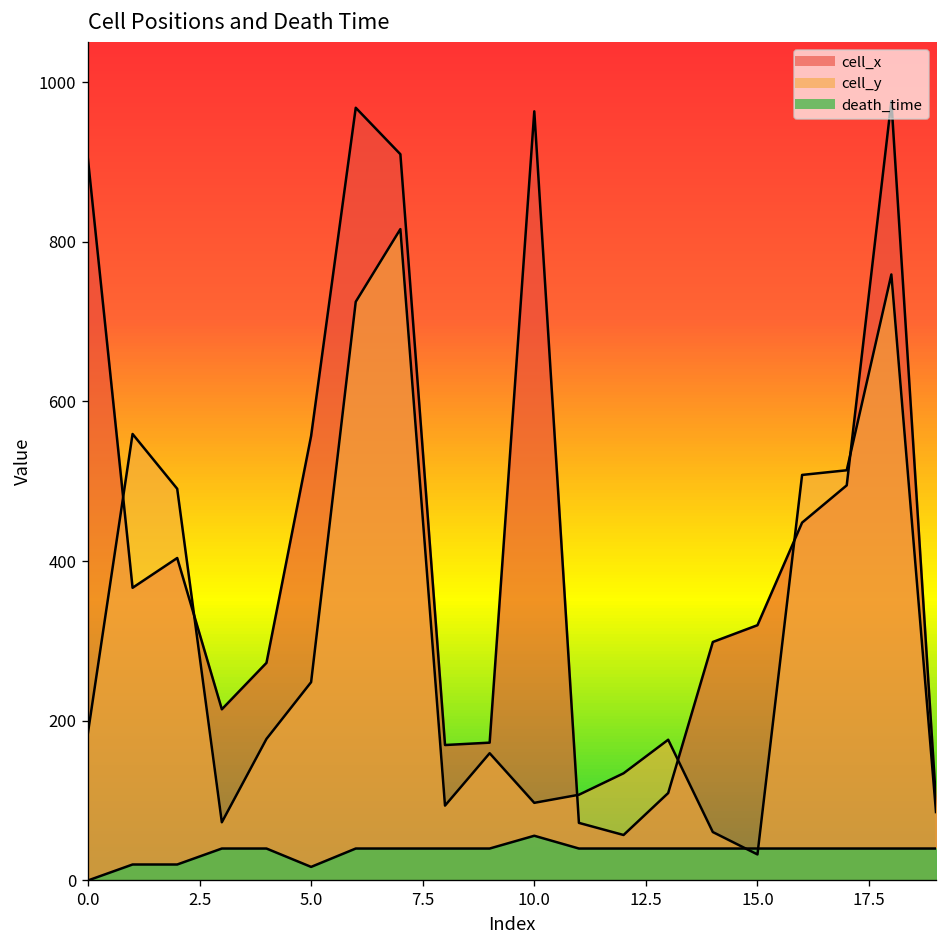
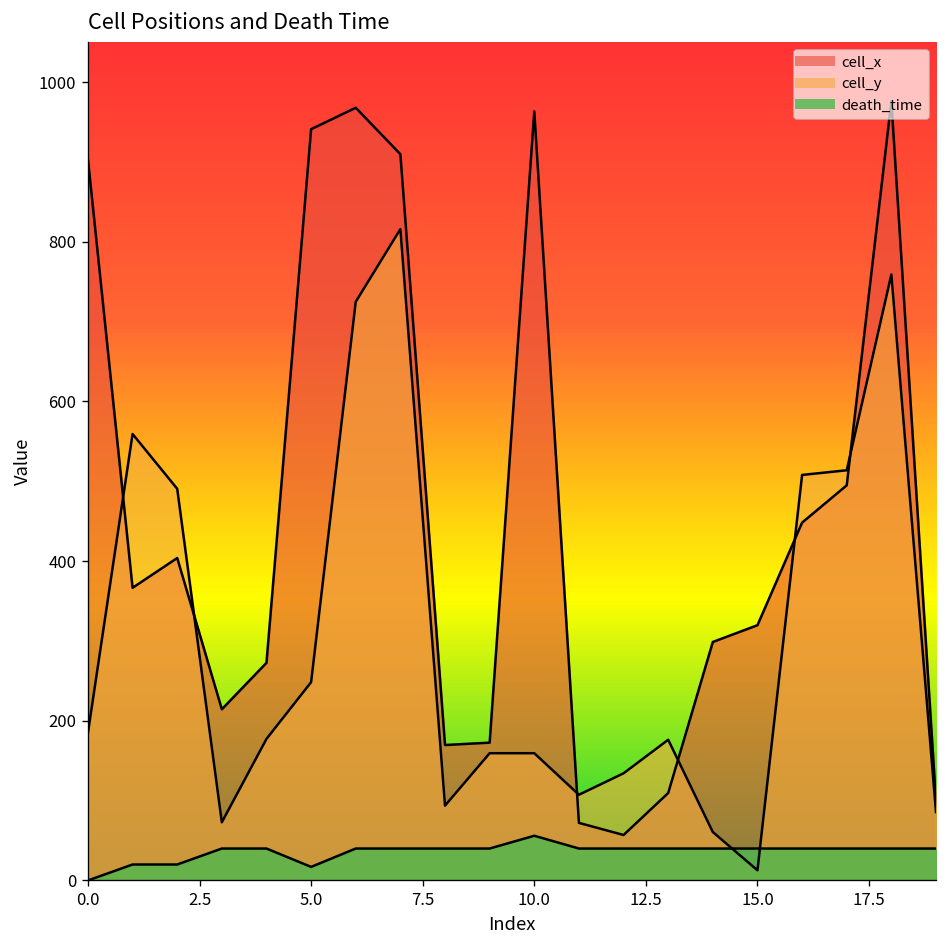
cell_x, 5.0: 560 -> 940
cell_y, 10.0: 100 -> 160
cell_y, 15.0: 30 -> 10
